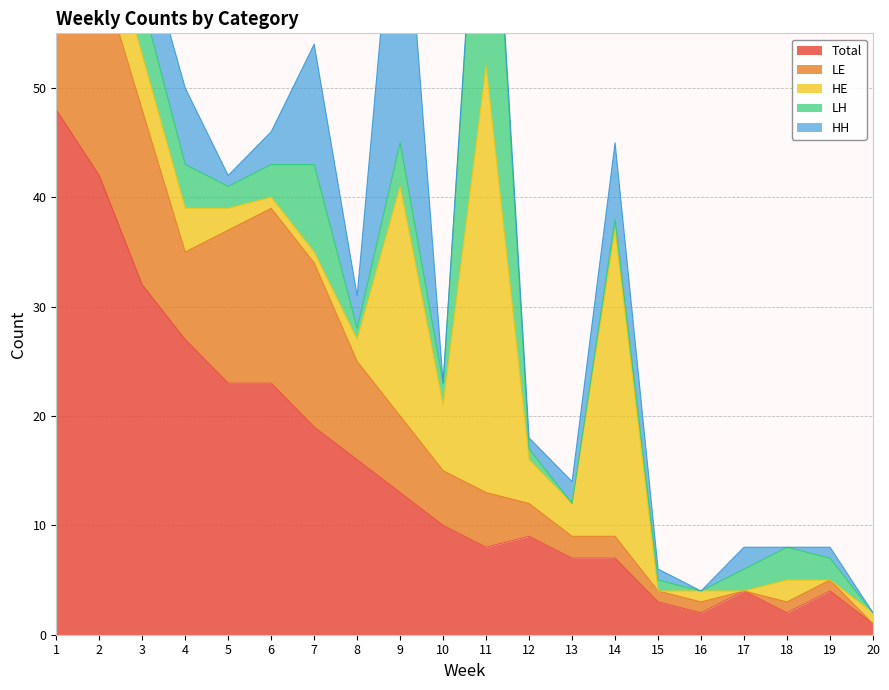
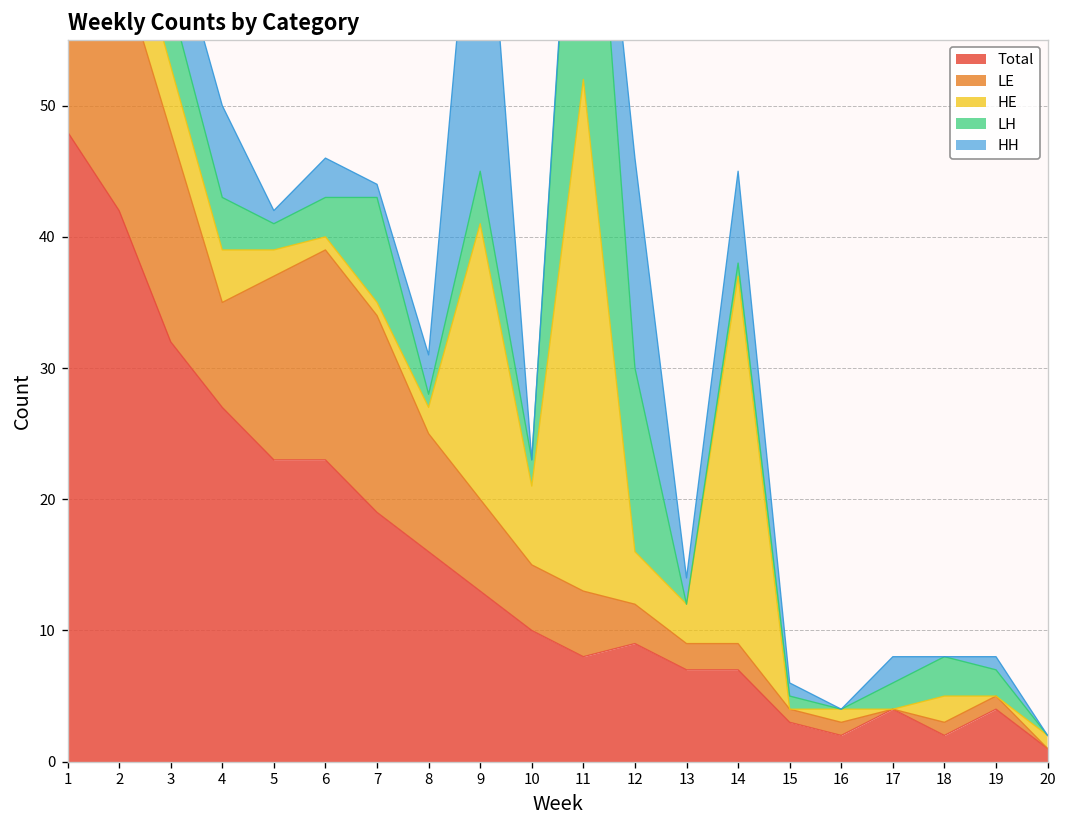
HH, 7: 11 -> 1
LH, 12: 1 -> 14
HH, 12: 1 -> 16
